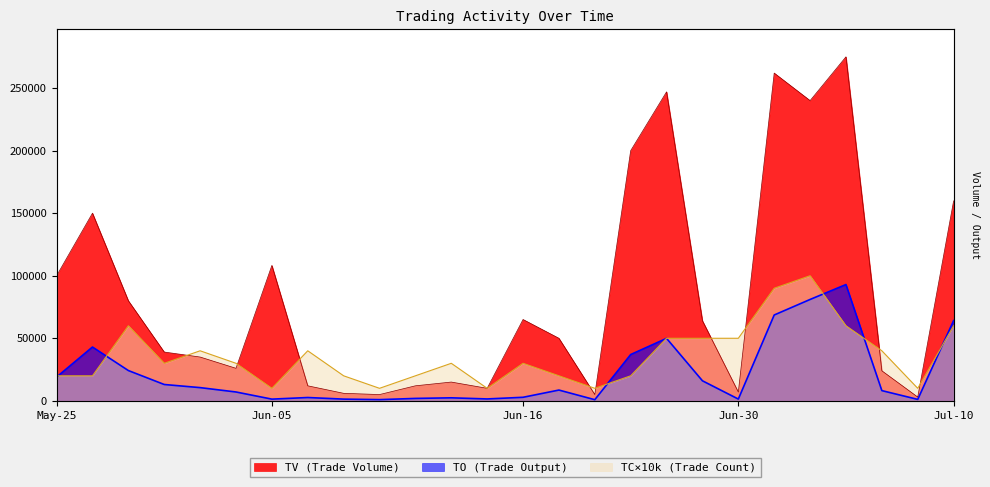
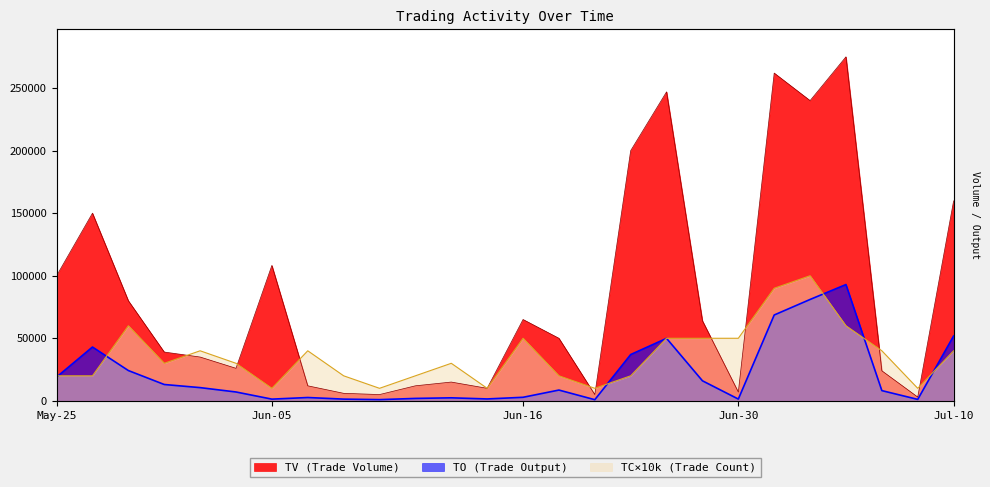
TC×10k (Trade Count), Jun-16: 30000 -> 50000
TO (Trade Output), Jul-10: 64000 -> 52000
TC×10k (Trade Count), Jul-10: 60000 -> 40000
